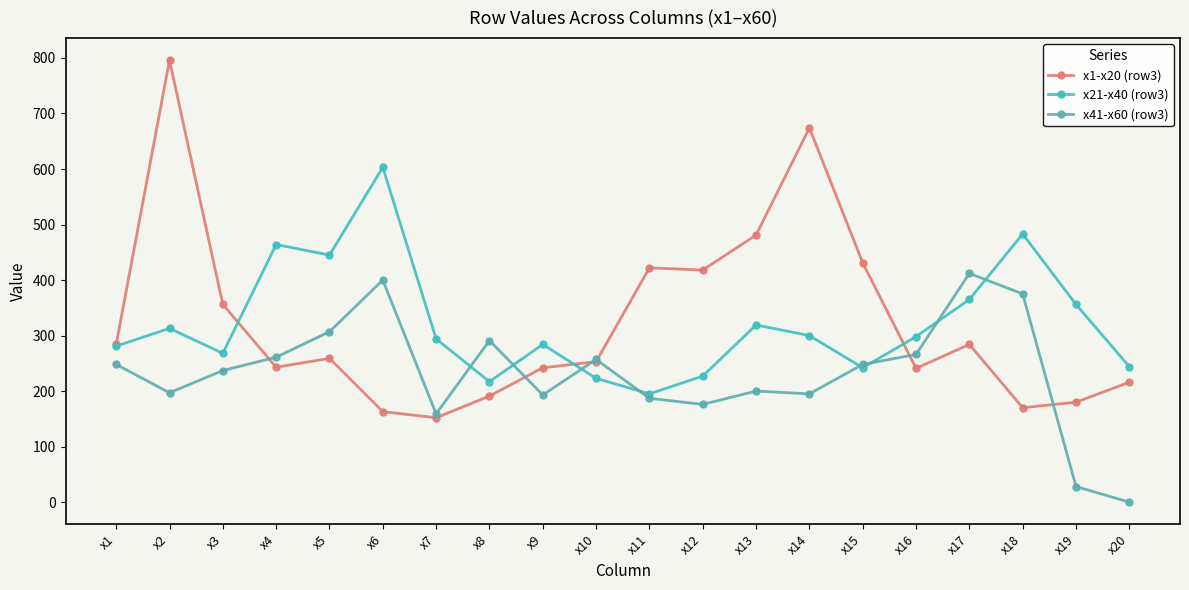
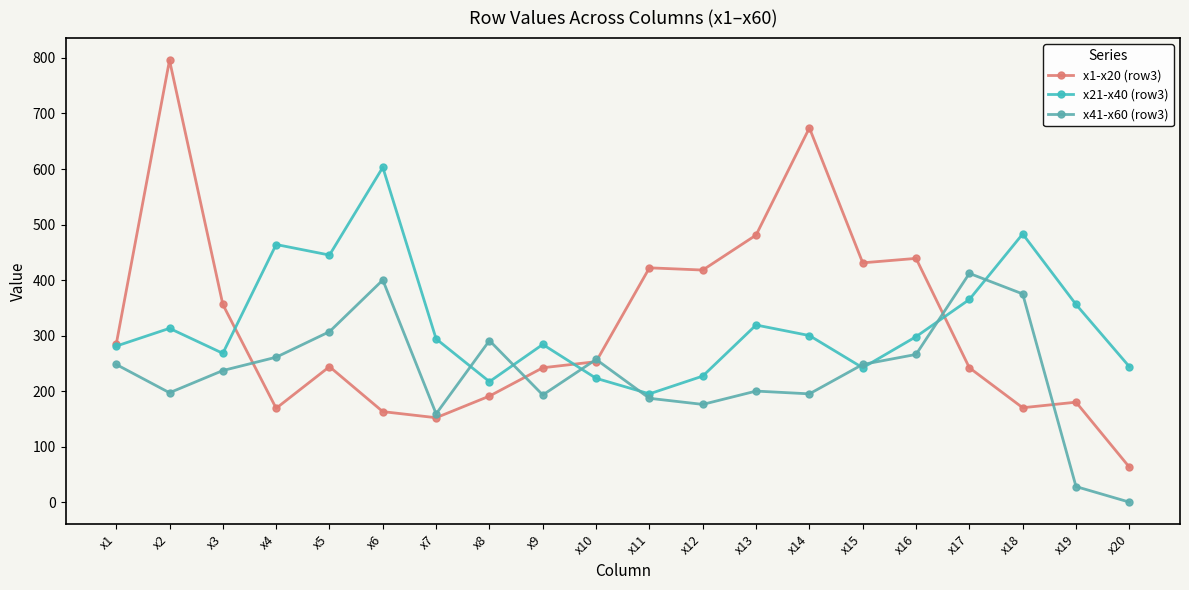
x1-x20 (row3), x4: 240 -> 170
x1-x20 (row3), x5: 260 -> 240
x1-x20 (row3), x16: 240 -> 440
x1-x20 (row3), x17: 280 -> 240
x1-x20 (row3), x20: 220 -> 60
